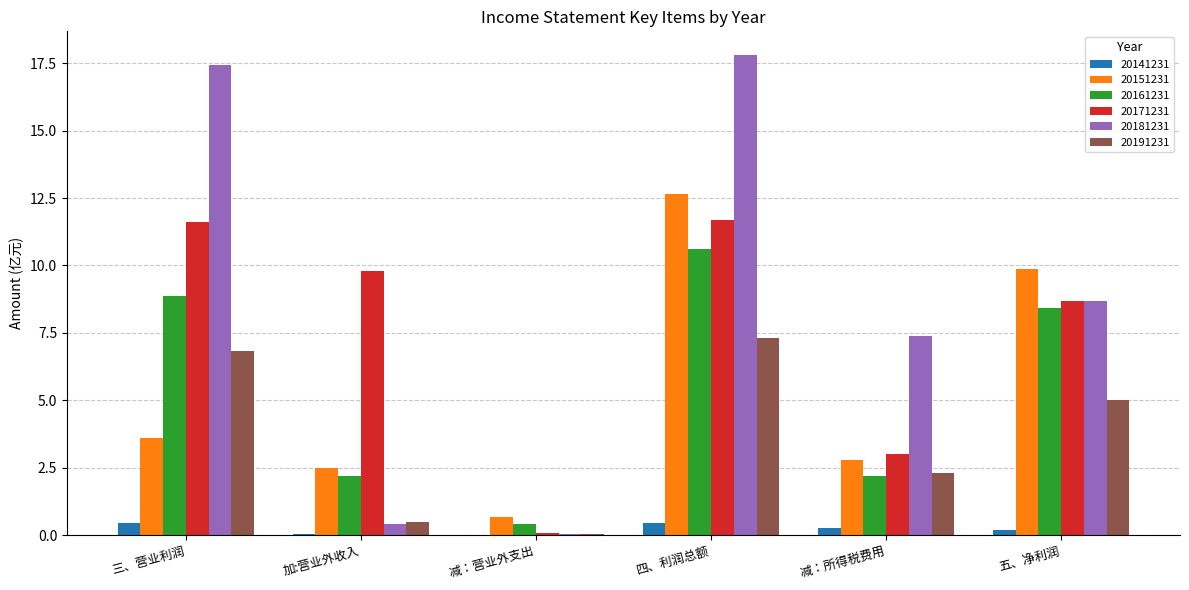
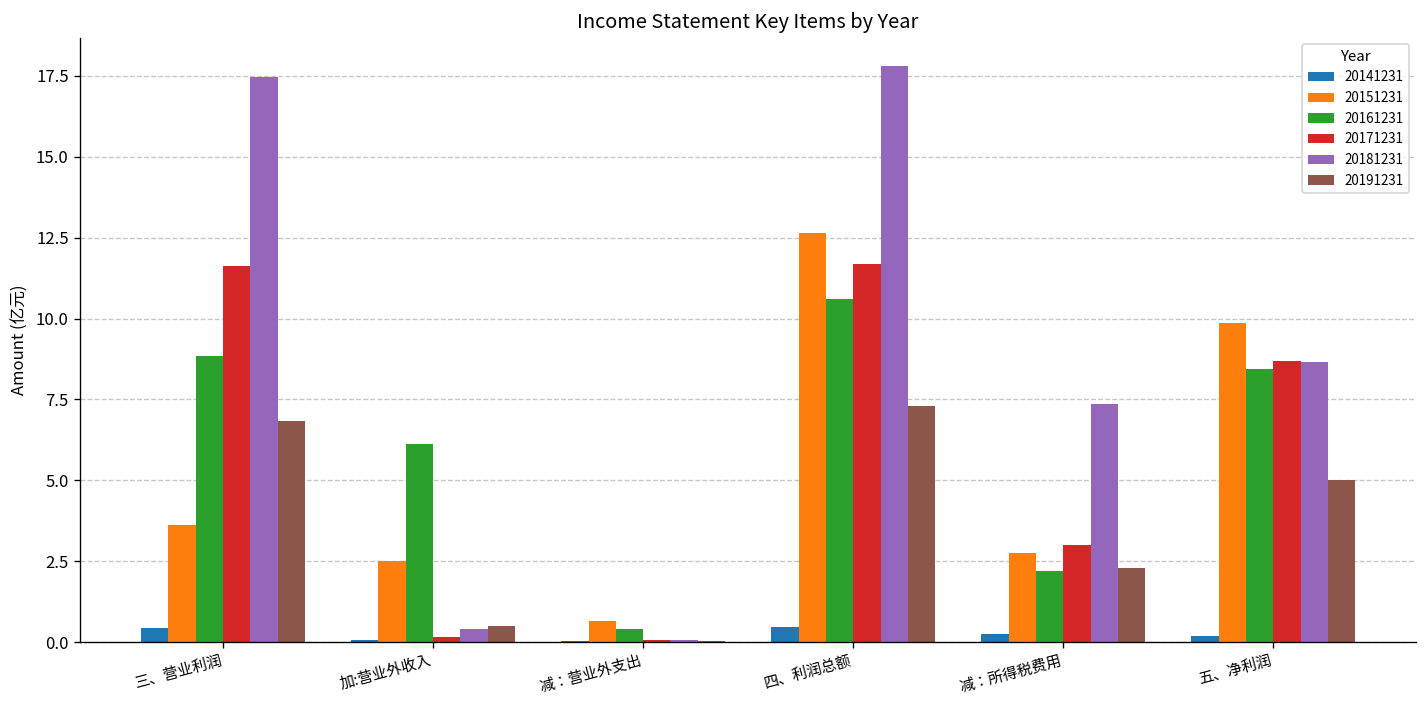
20161231, 加:营业外收入: 2.2 -> 6.1
20171231, 加:营业外收入: 9.8 -> 0.2
